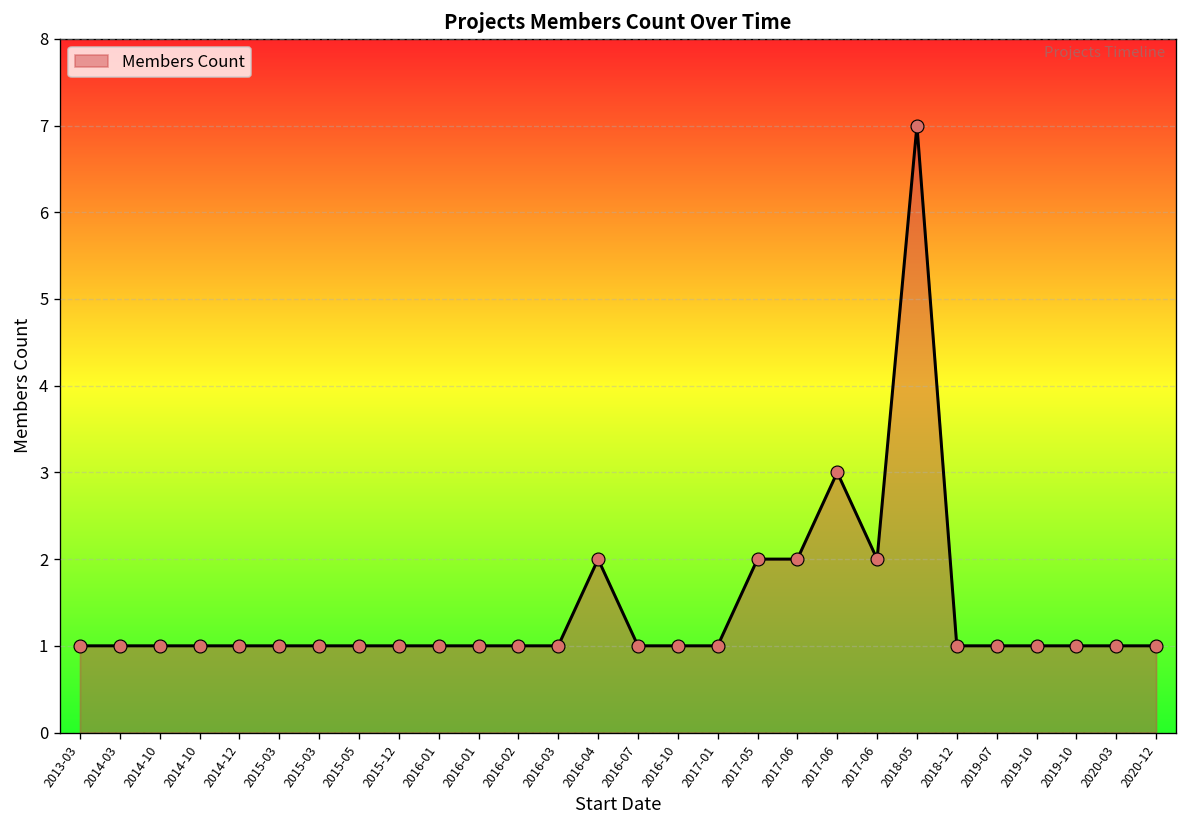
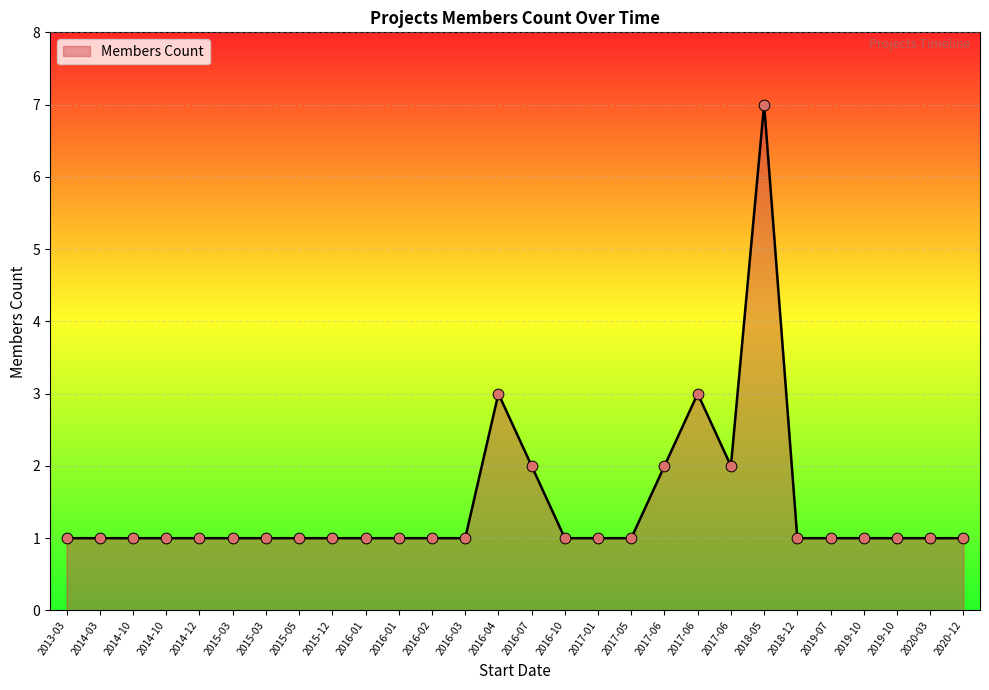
2016-04: 2 -> 3
2016-07: 1 -> 2
2017-05: 2 -> 1
